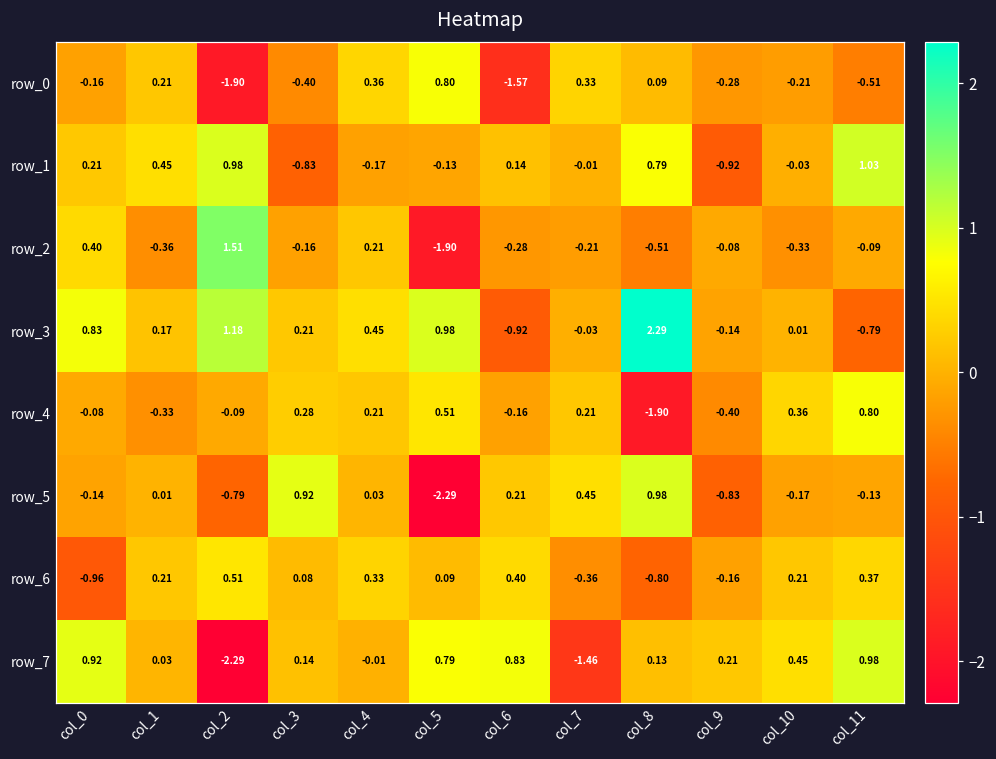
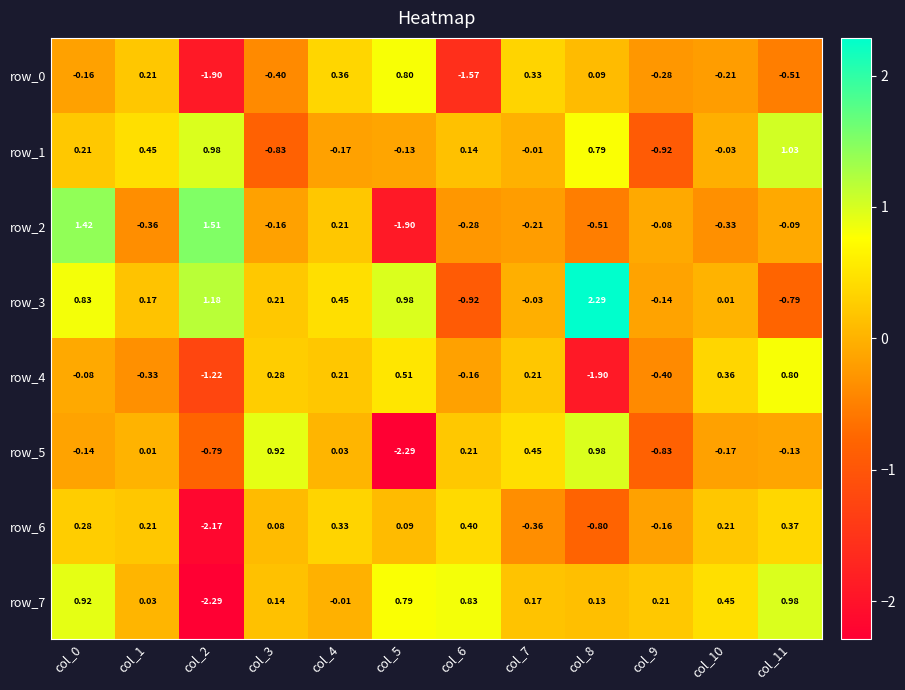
row_2, col_0: 0.40 -> 1.42
row_4, col_2: -0.09 -> -1.22
row_6, col_0: -0.96 -> 0.28
row_6, col_2: 0.51 -> -2.17
row_7, col_7: -1.46 -> 0.17
